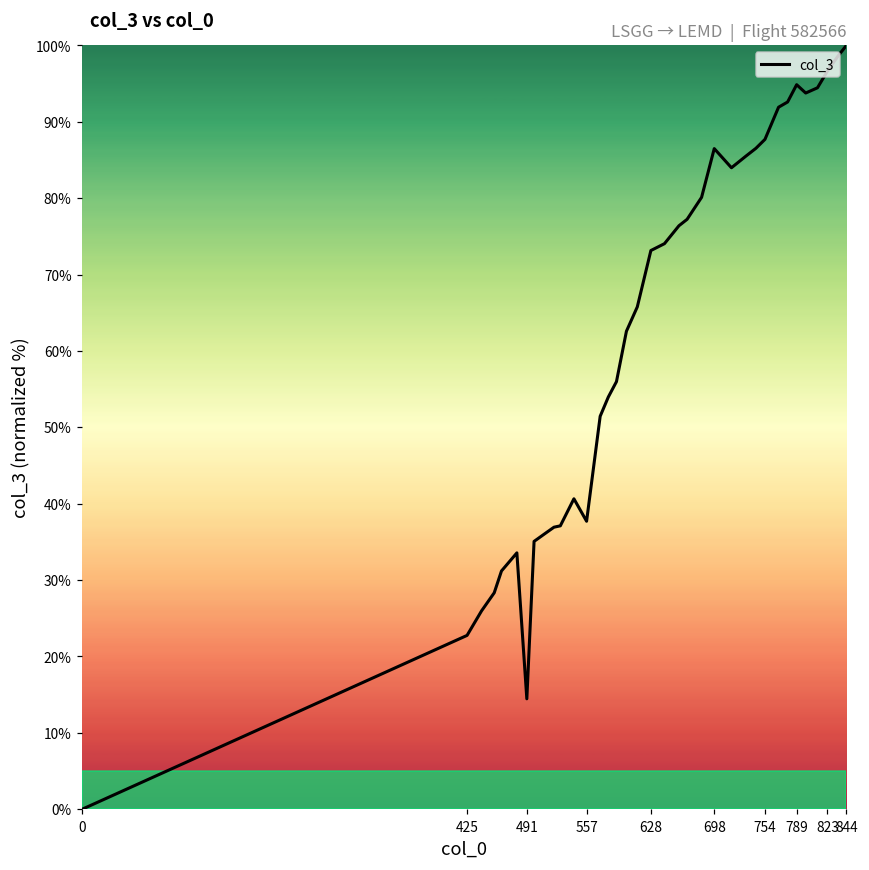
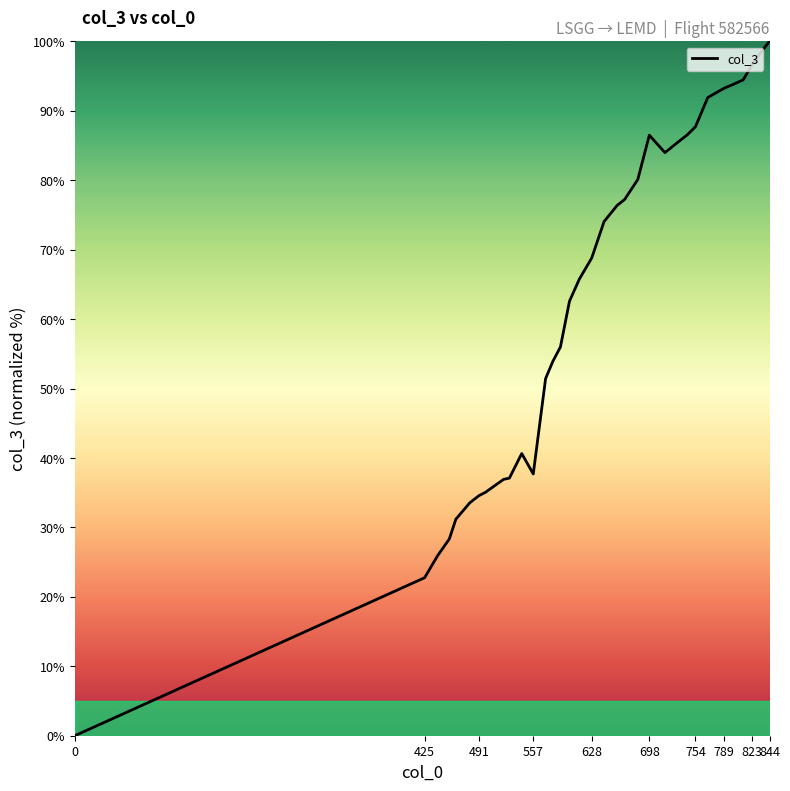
491: 14% -> 35%
628: 73% -> 69%
789: 95% -> 93%
